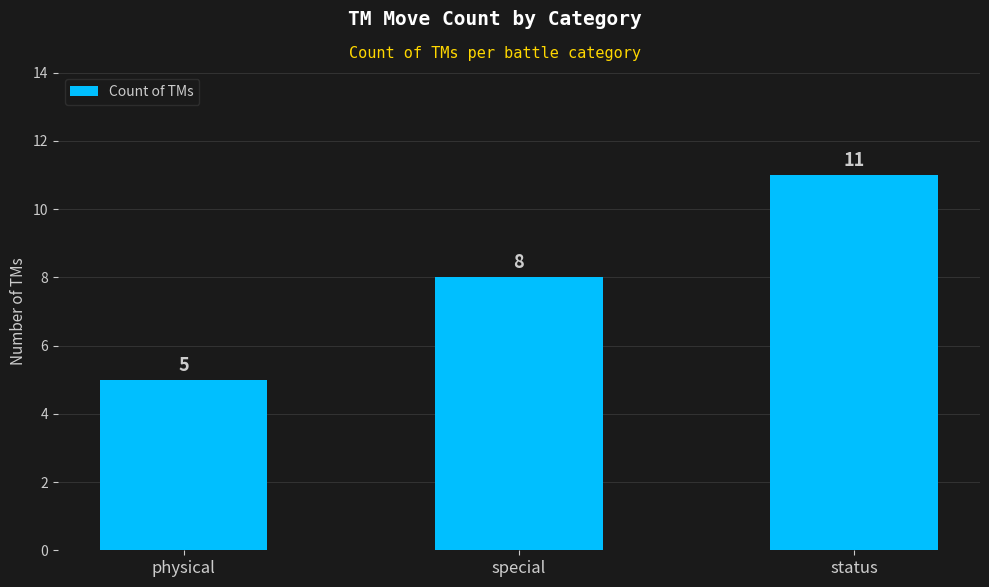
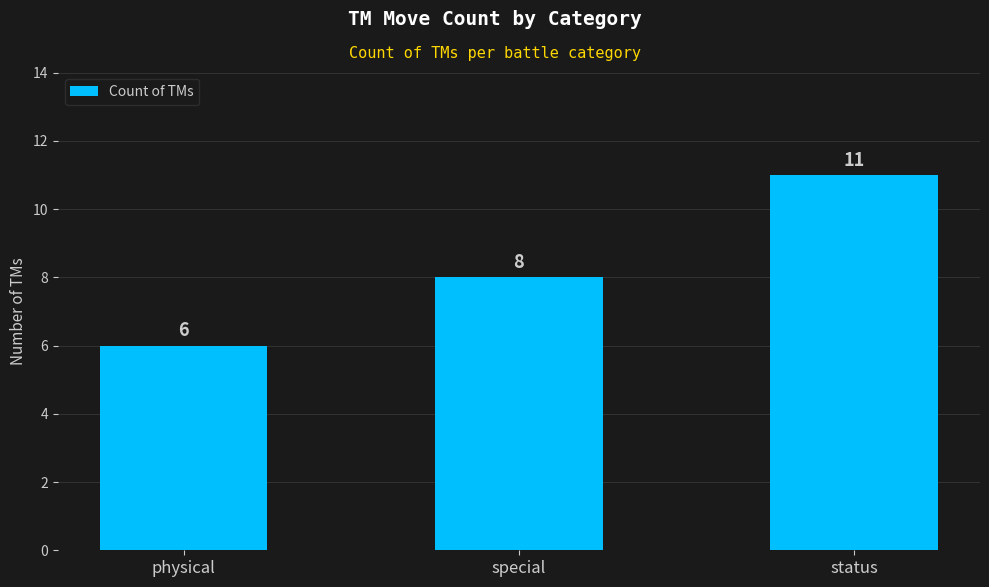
physical: 5 -> 6
